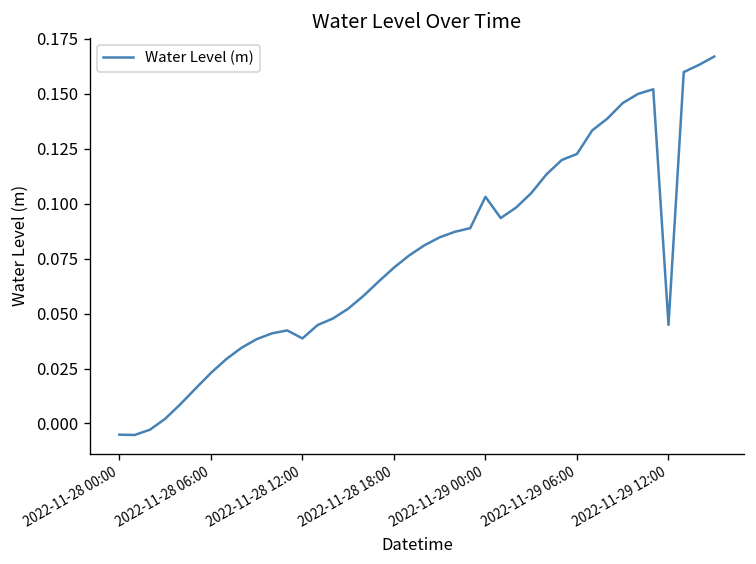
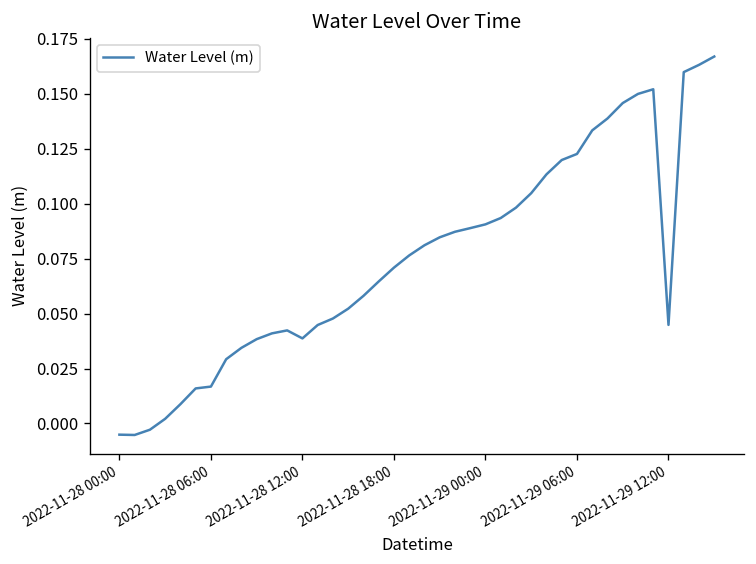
2022-11-28 06:00: 0.023 -> 0.017
2022-11-29 00:00: 0.103 -> 0.091
